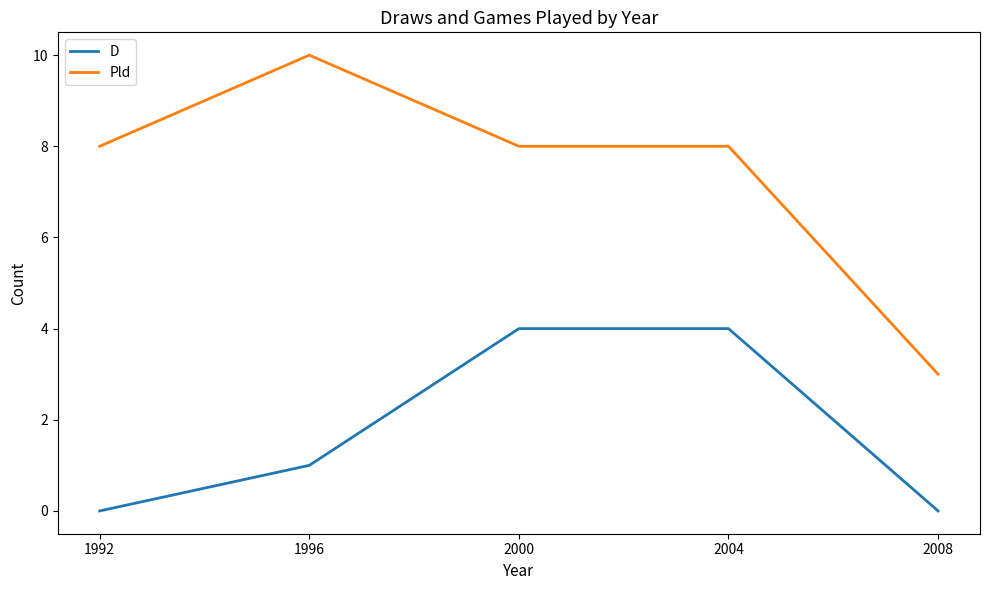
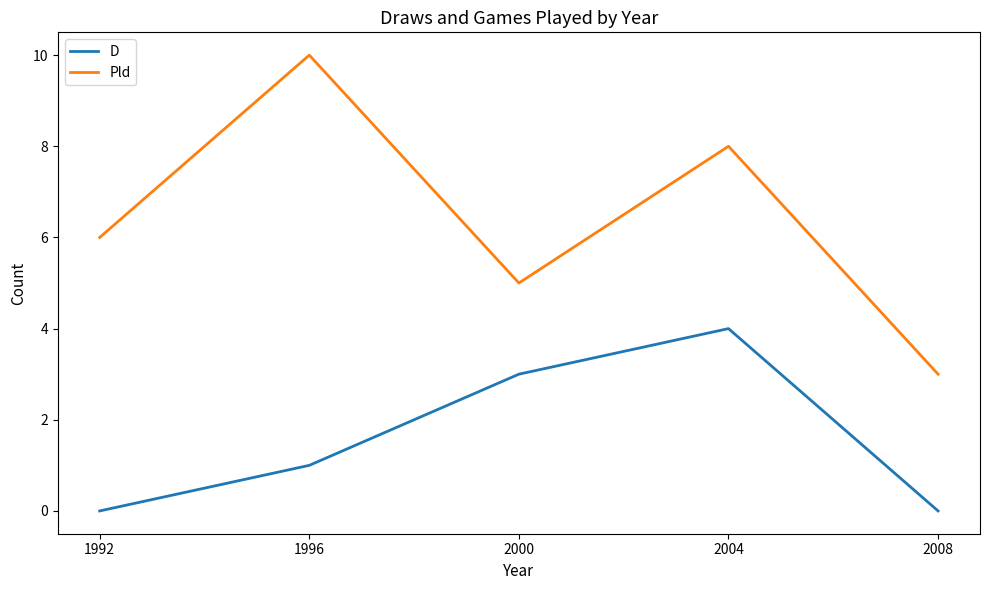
Pld, 1992: 8 -> 6
D, 2000: 4 -> 3
Pld, 2000: 8 -> 5
